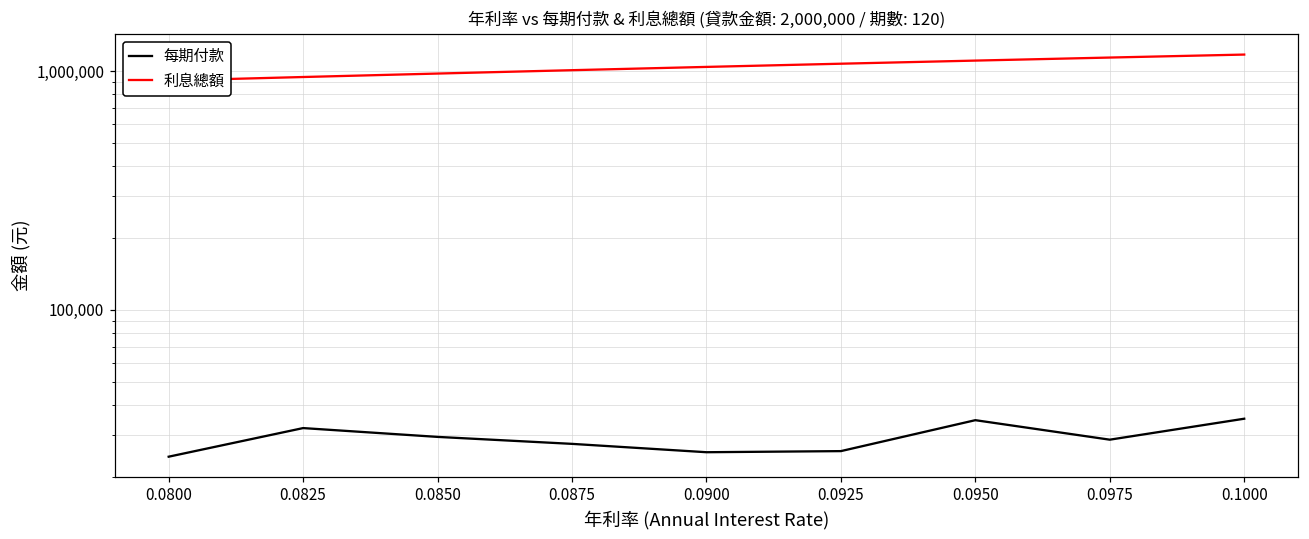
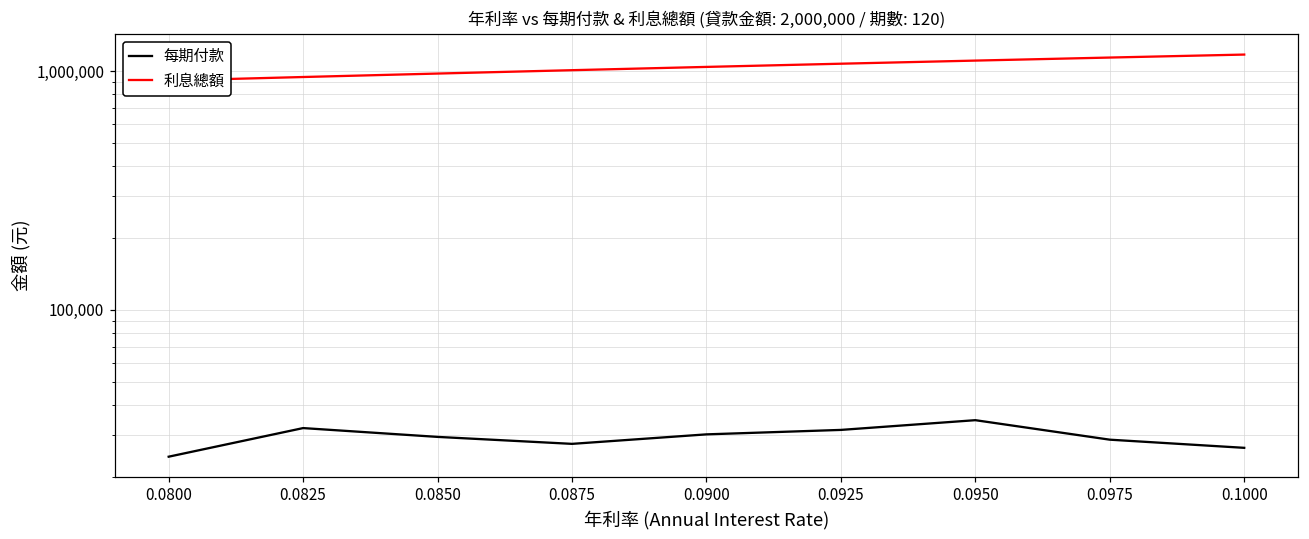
每期付款, 0.0900: 25,000 -> 30,000
每期付款, 0.0925: 26,000 -> 31,000
每期付款, 0.1000: 35,000 -> 26,000
